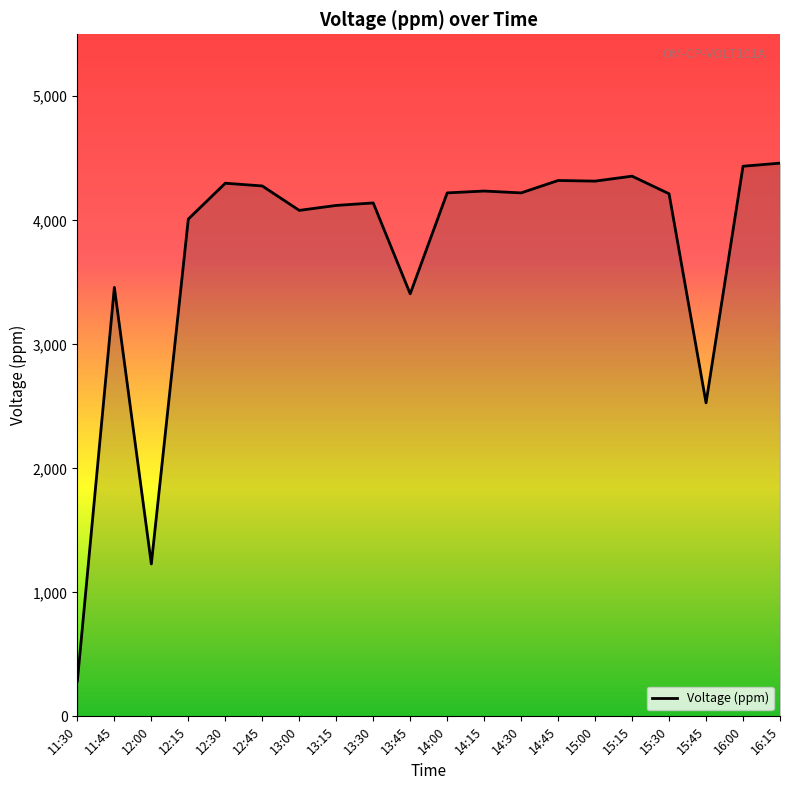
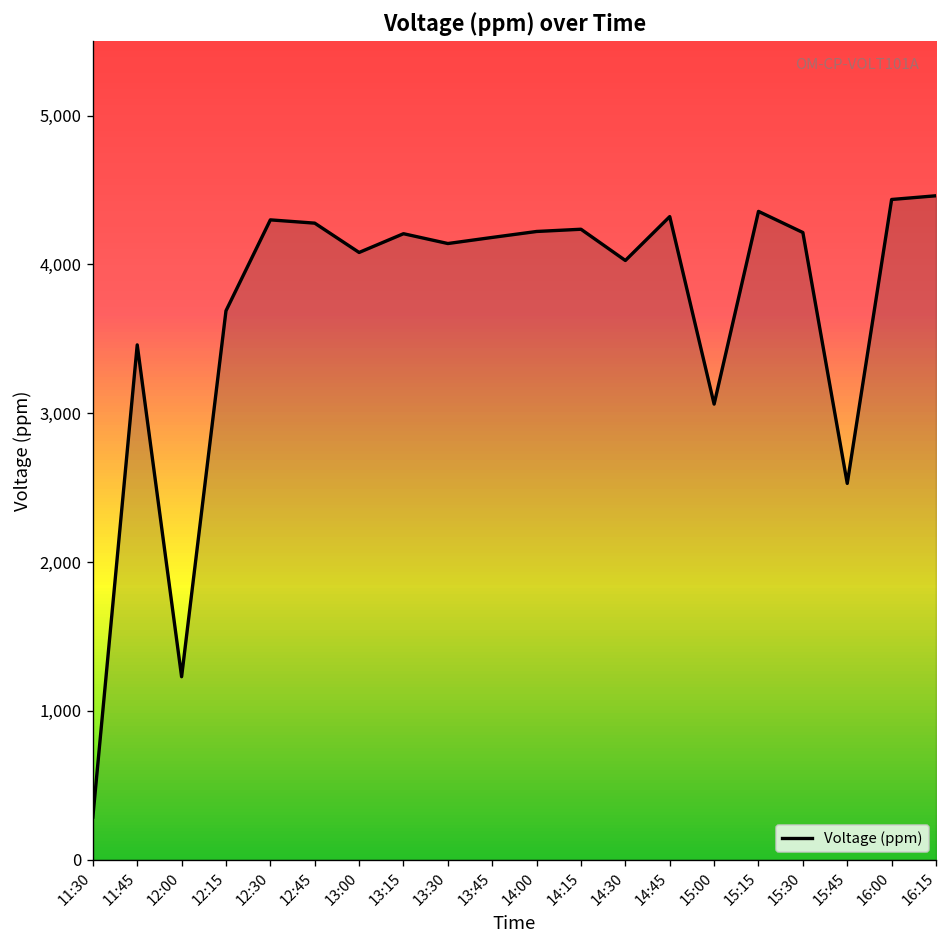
12:15: 4,010 -> 3,690
13:15: 4,120 -> 4,210
13:45: 3,410 -> 4,180
14:30: 4,220 -> 4,030
15:00: 4,320 -> 3,060
